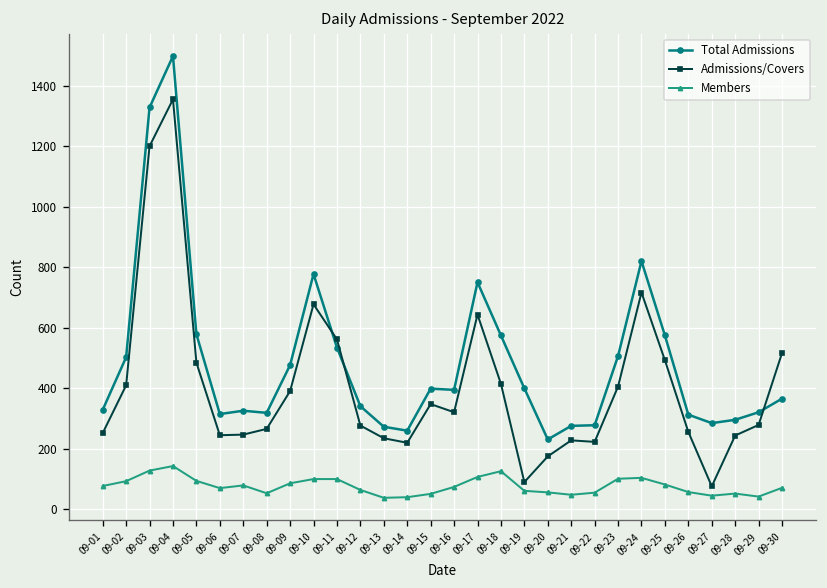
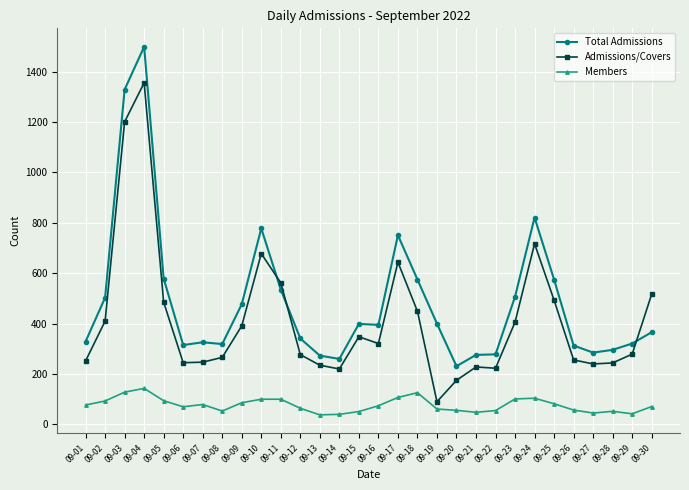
Admissions/Covers, 09-18: 420 -> 450
Admissions/Covers, 09-27: 80 -> 240
